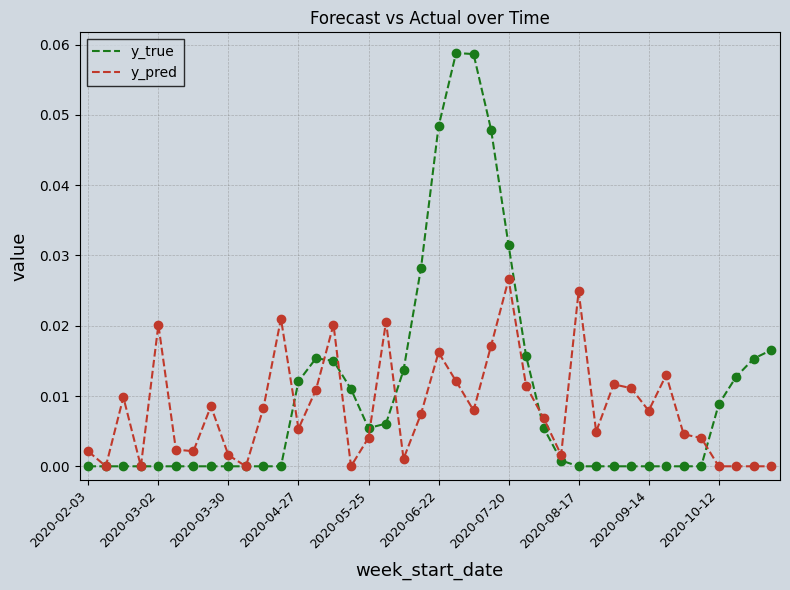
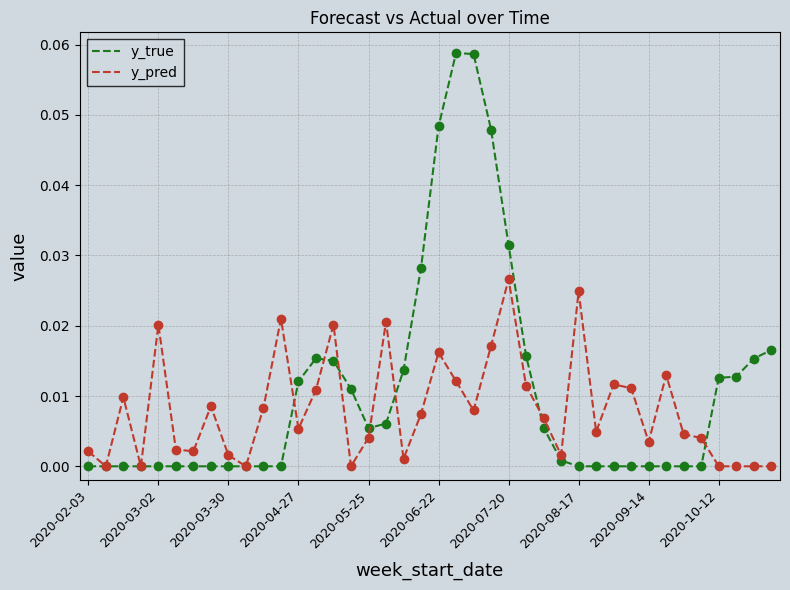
y_pred, 2020-09-14: 0.008 -> 0.003
y_true, 2020-10-12: 0.009 -> 0.013
